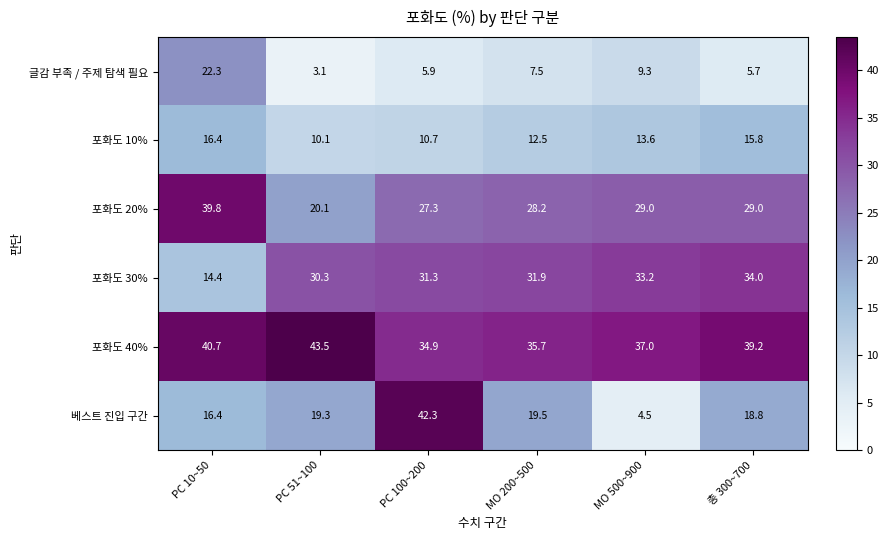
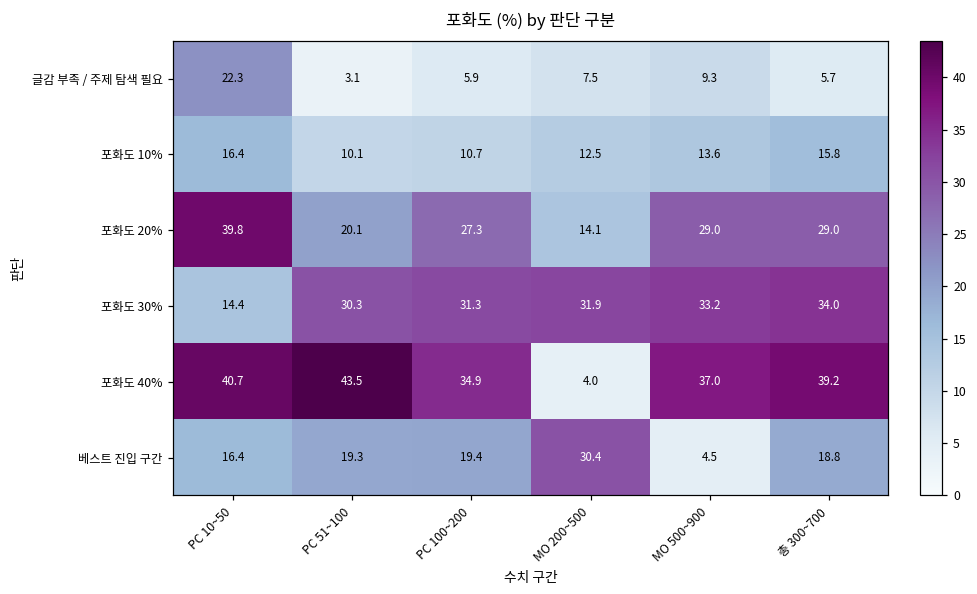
포화도 20%, MO 200~500: 28.2 -> 14.1
포화도 40%, MO 200~500: 35.7 -> 4.0
베스트 진입 구간, PC 100~200: 42.3 -> 19.4
베스트 진입 구간, MO 200~500: 19.5 -> 30.4
